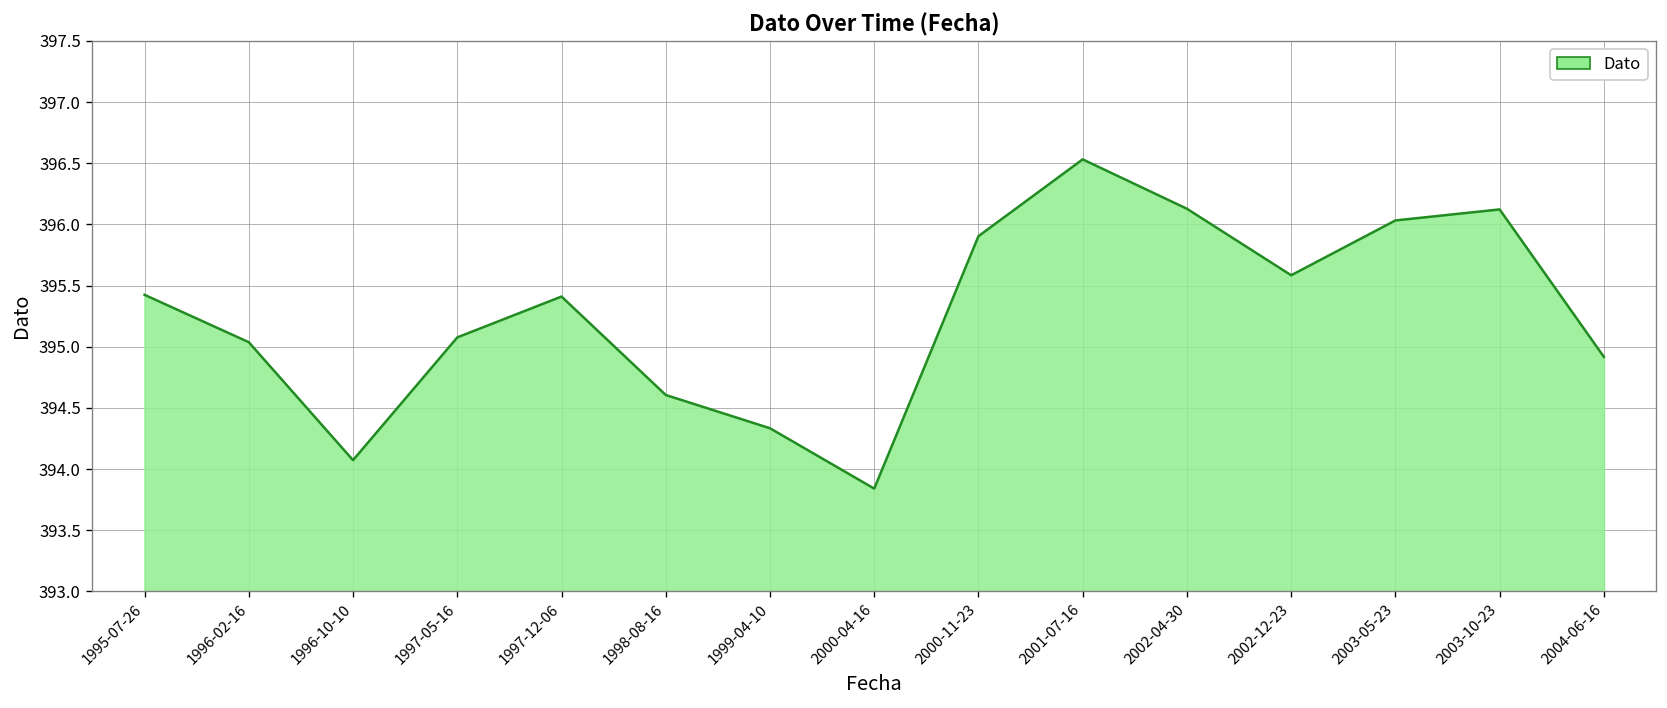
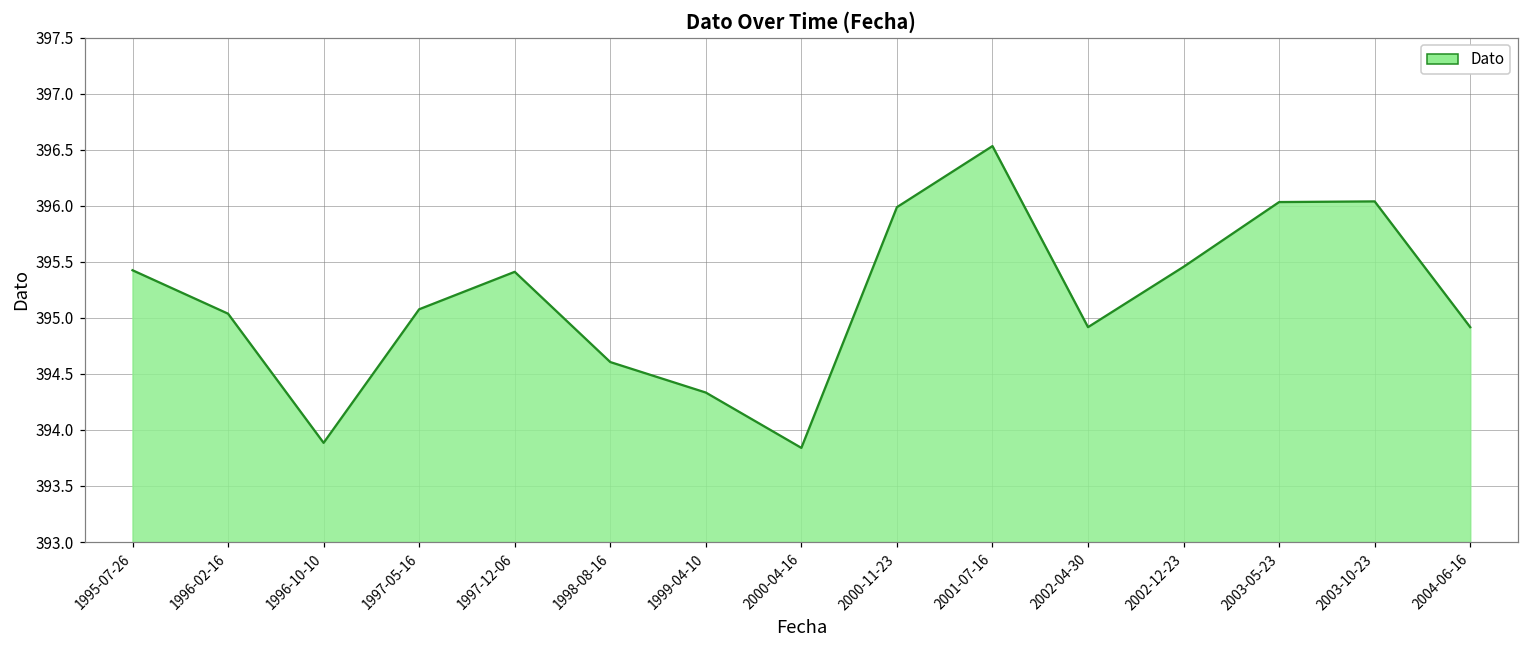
1996-10-10: 394.07 -> 393.88
2000-11-23: 395.90 -> 395.99
2002-04-30: 396.13 -> 394.92
2002-12-23: 395.58 -> 395.46
2003-10-23: 396.12 -> 396.04
